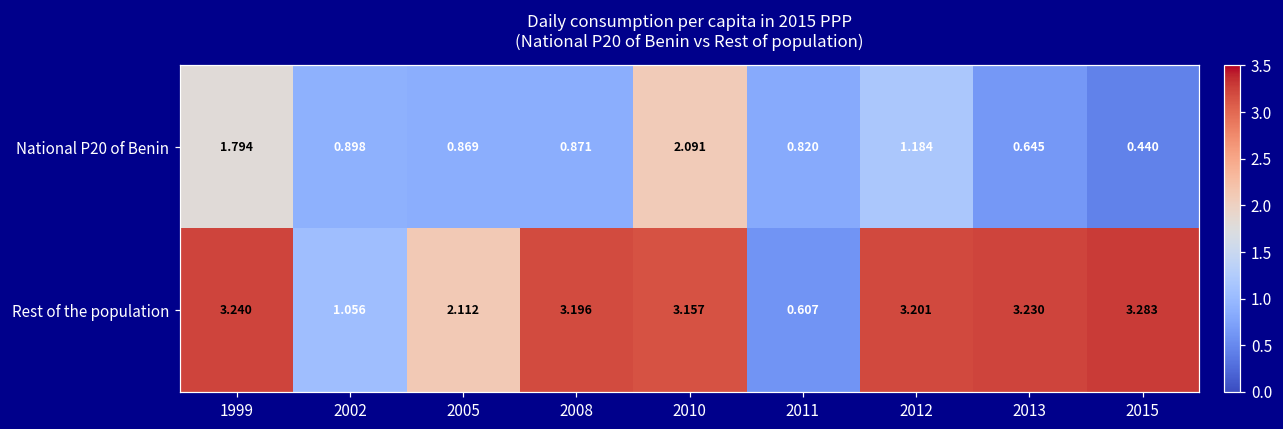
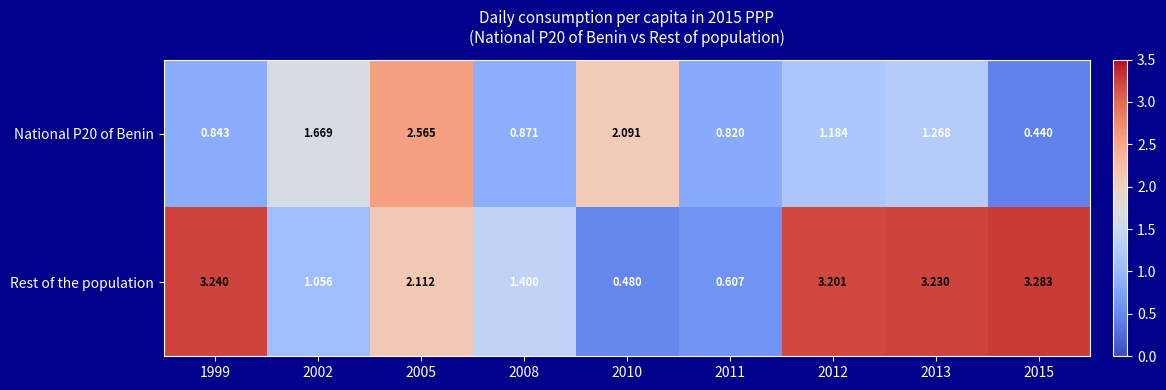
National P20 of Benin, 1999: 1.794 -> 0.843
National P20 of Benin, 2002: 0.898 -> 1.669
National P20 of Benin, 2005: 0.869 -> 2.565
National P20 of Benin, 2013: 0.645 -> 1.268
Rest of the population, 2008: 3.196 -> 1.400
Rest of the population, 2010: 3.157 -> 0.480
